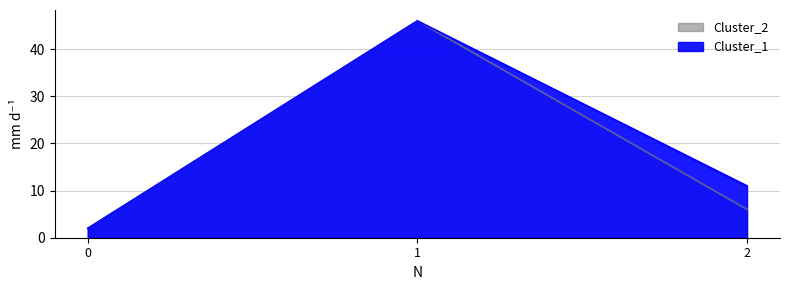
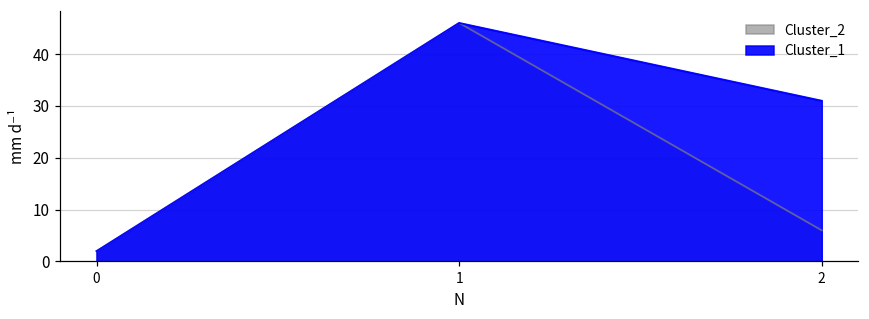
Cluster_1, 2: 11 -> 31
